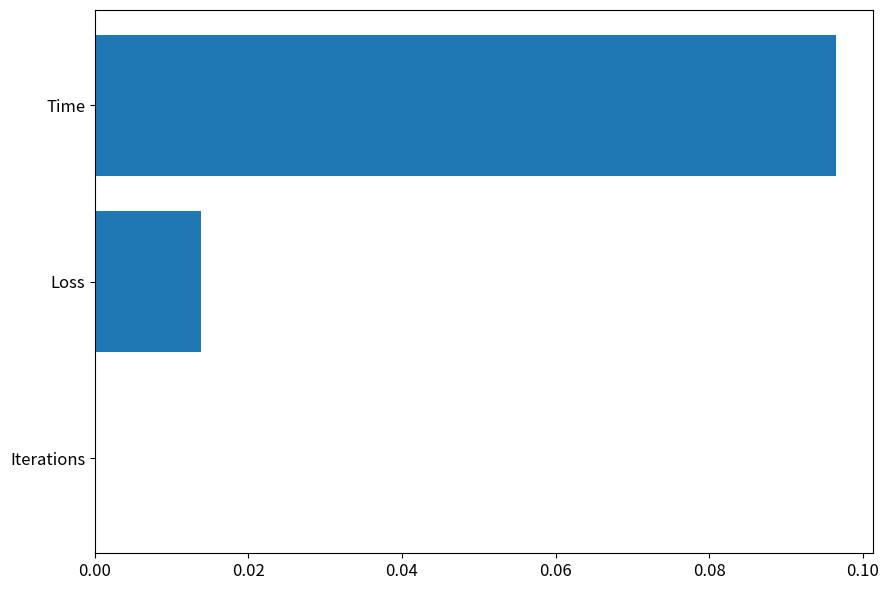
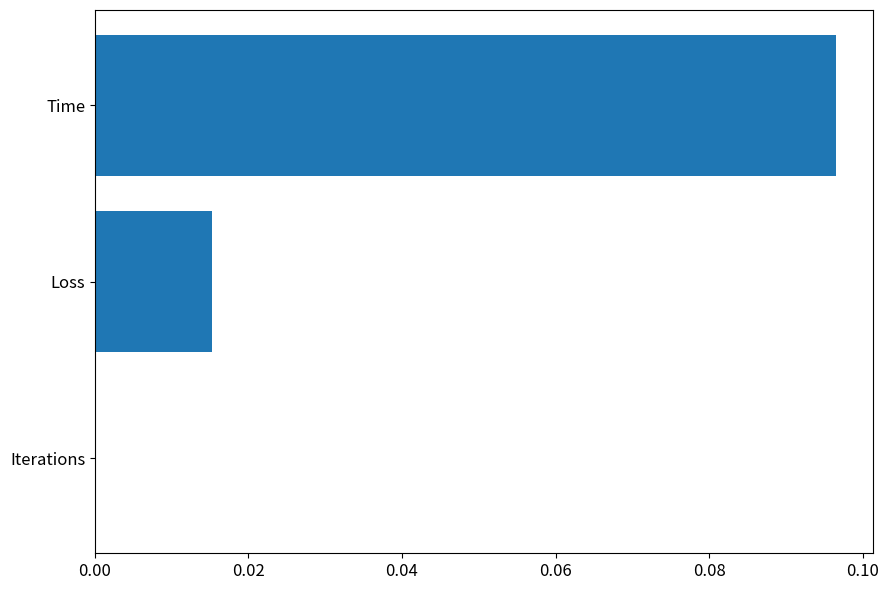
Loss: 0.014 -> 0.015
